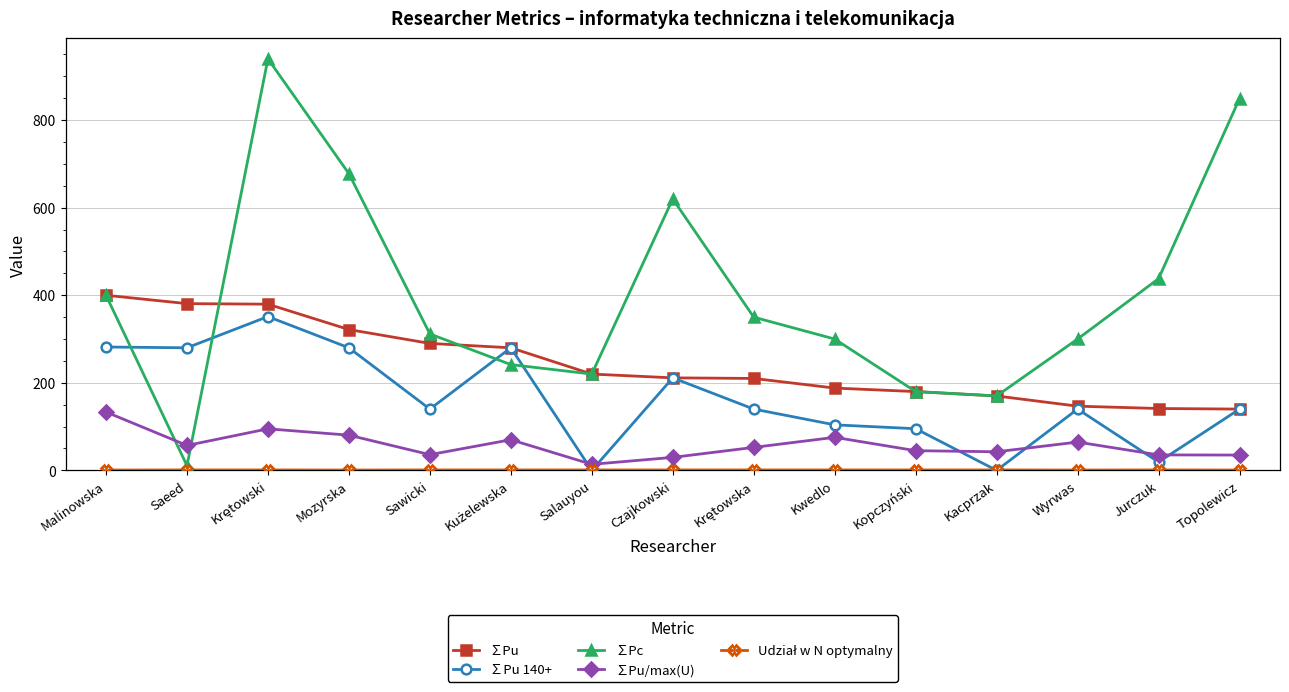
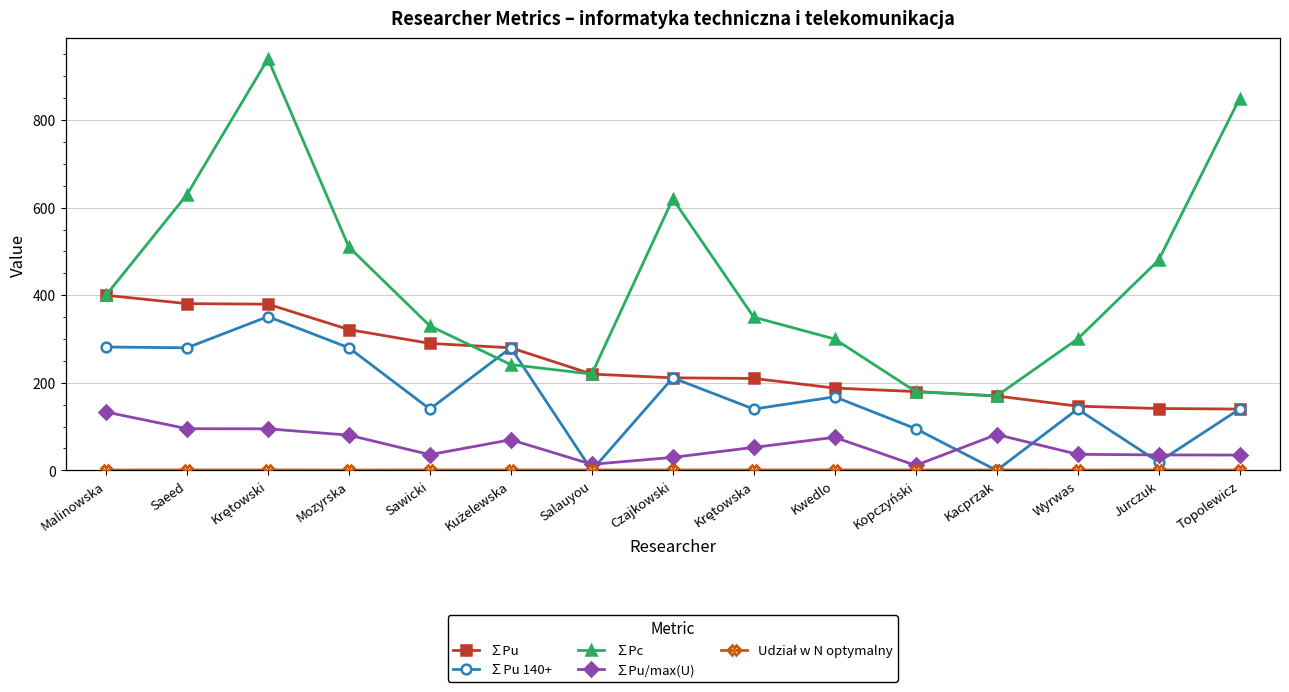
∑Pc, Saeed: 10 -> 630
∑Pu/max(U), Saeed: 60 -> 100
∑Pc, Mozyrska: 680 -> 510
∑Pc, Sawicki: 310 -> 330
∑Pu 140+, Kwedlo: 100 -> 170
∑Pu/max(U), Kopczyński: 50 -> 10
∑Pu/max(U), Kacprzak: 40 -> 80
∑Pu/max(U), Wyrwas: 60 -> 40
∑Pc, Jurczuk: 440 -> 480
